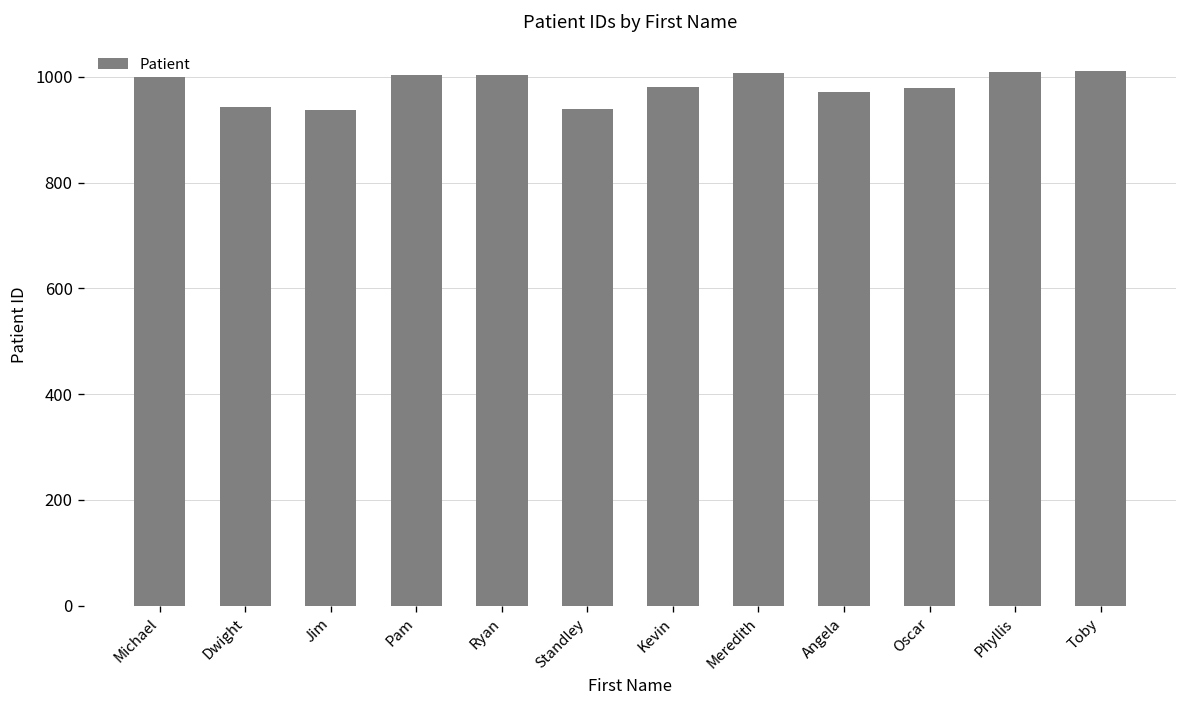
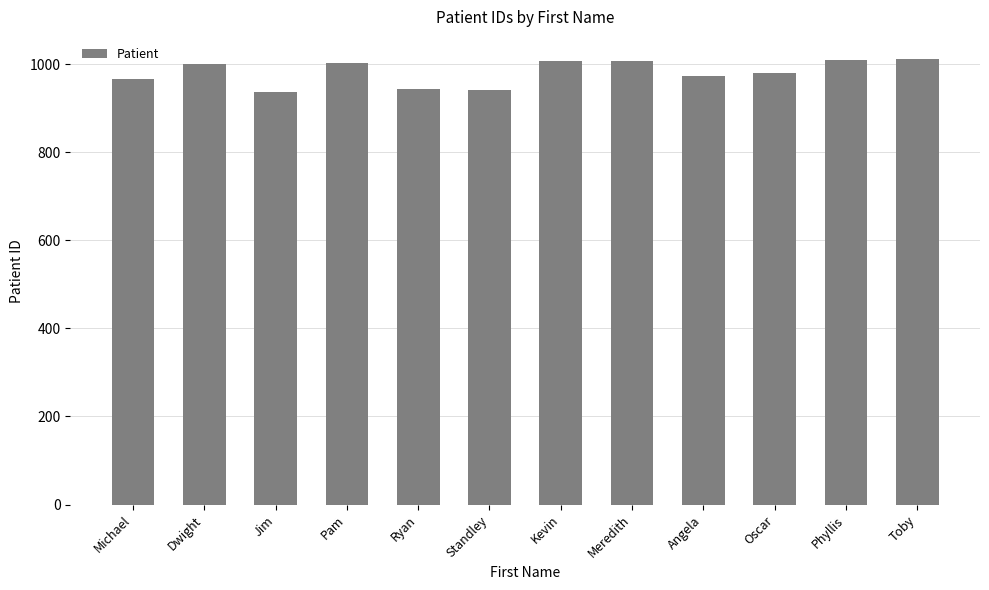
Michael: 1000 -> 970
Dwight: 940 -> 1000
Ryan: 1000 -> 940
Kevin: 980 -> 1010
